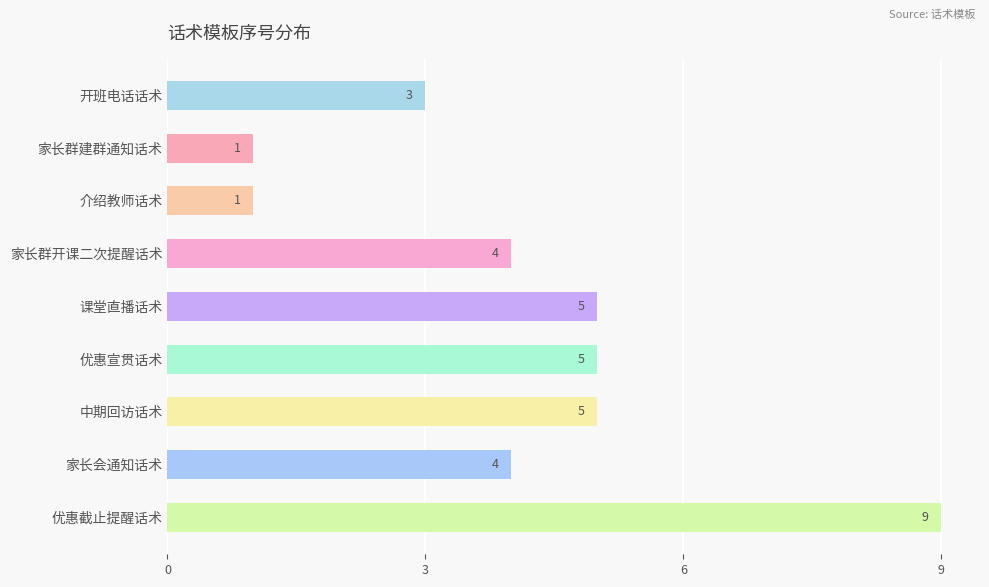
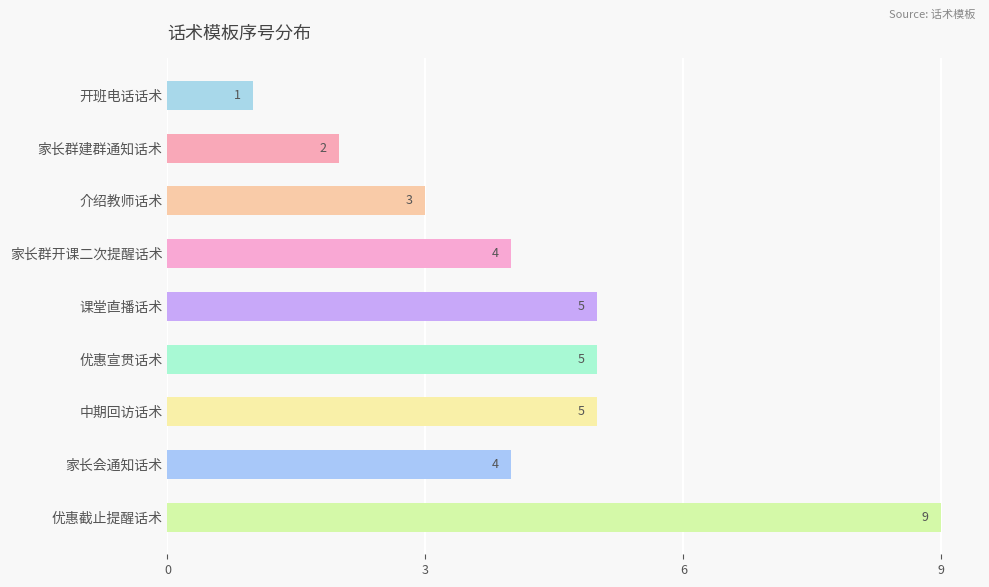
开班电话话术: 3 -> 1
家长群建群通知话术: 1 -> 2
介绍教师话术: 1 -> 3
